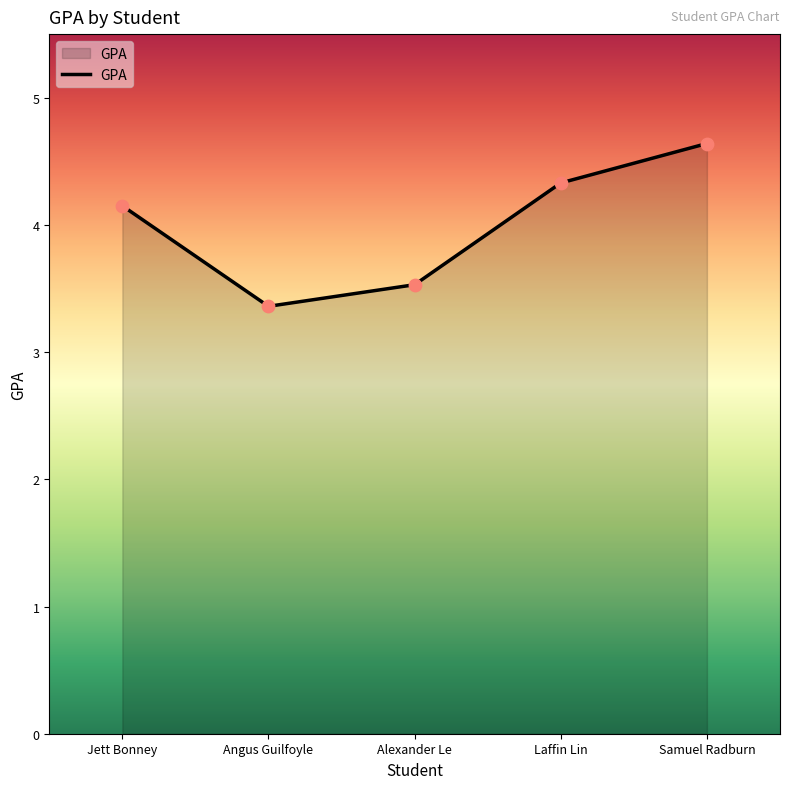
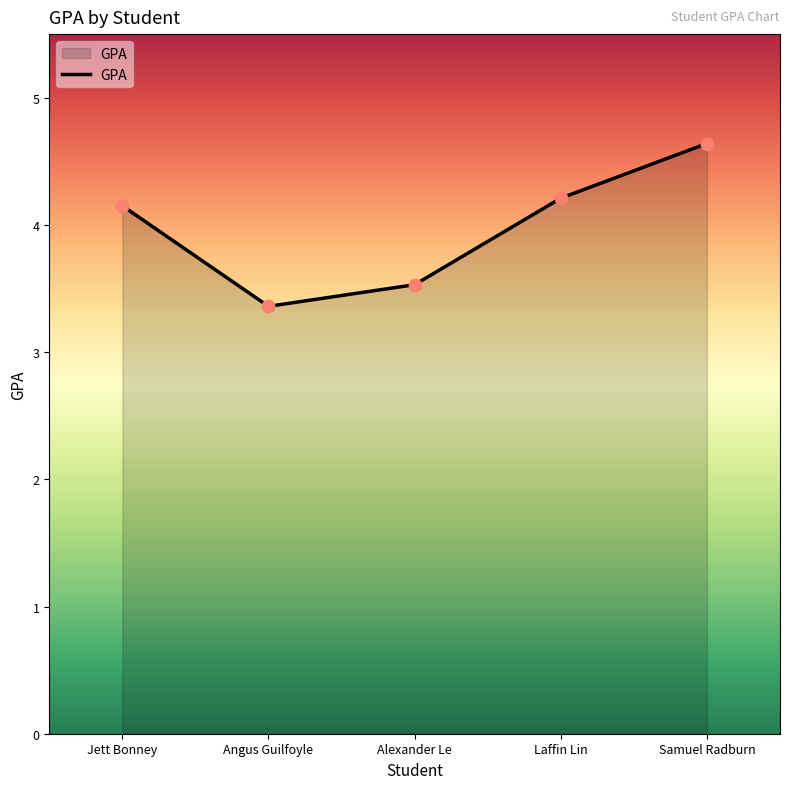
Laffin Lin: 4.33 -> 4.21
